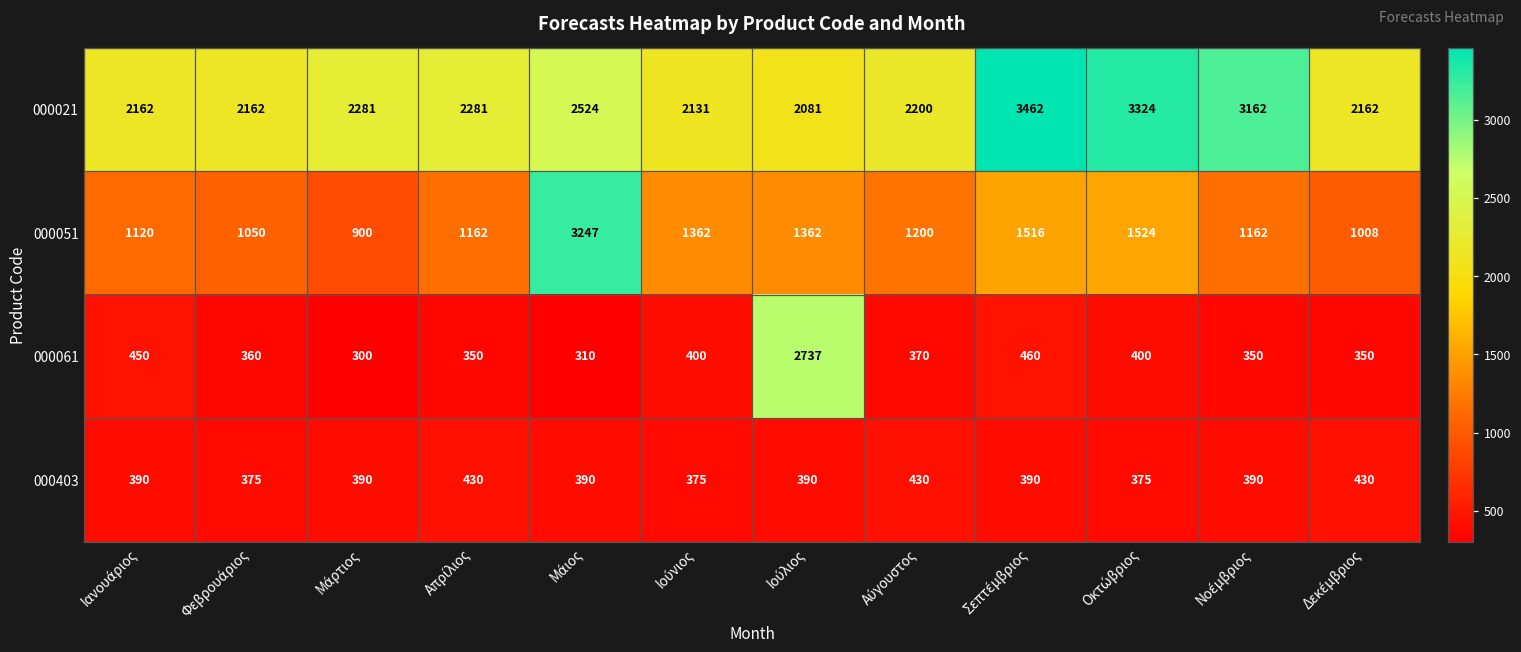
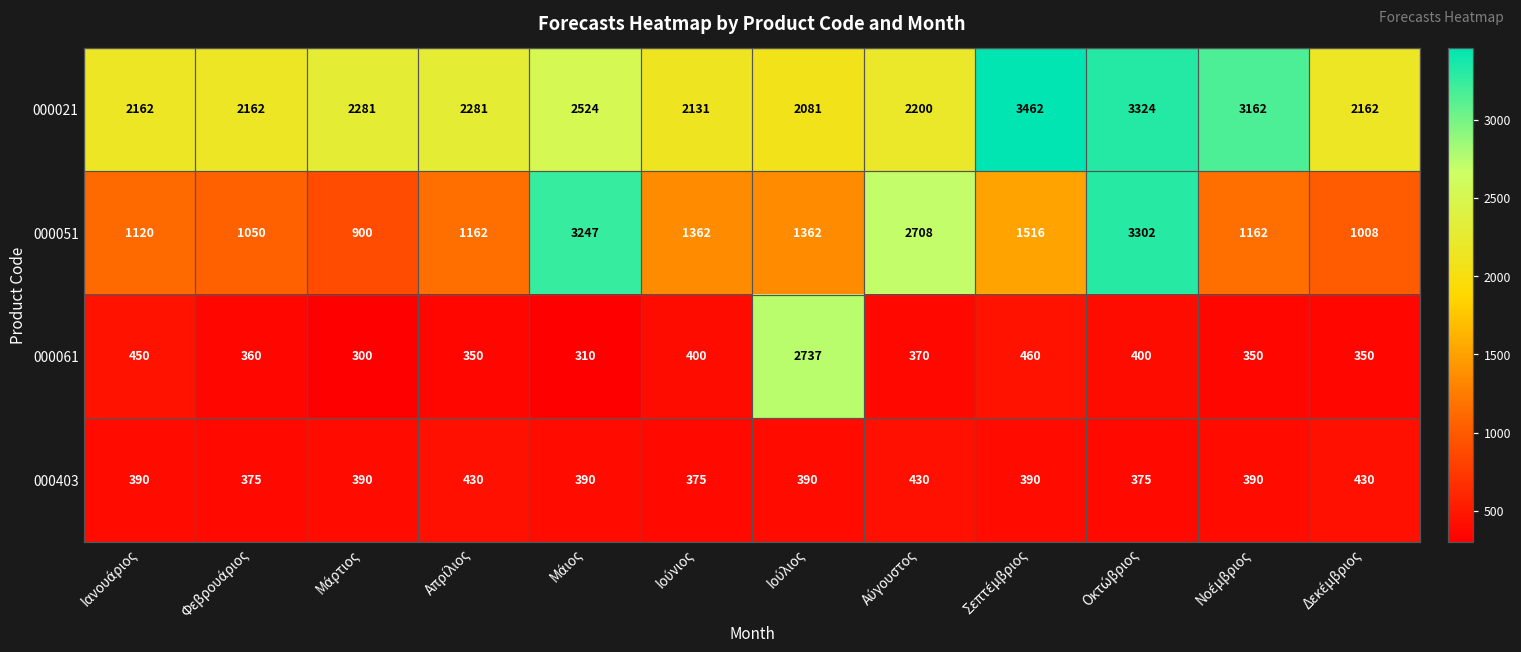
000051, Αύγουστος: 1200 -> 2708
000051, Οκτώβριος: 1524 -> 3302
